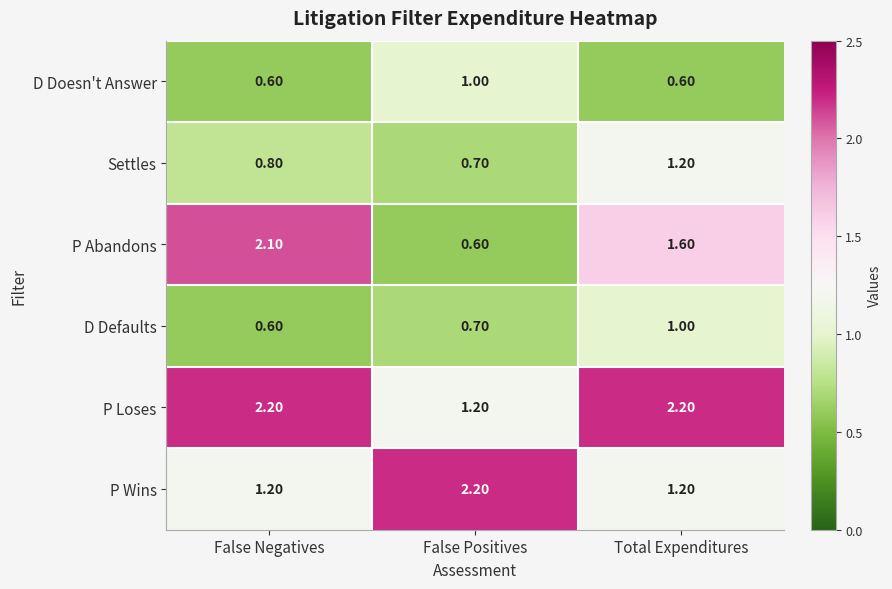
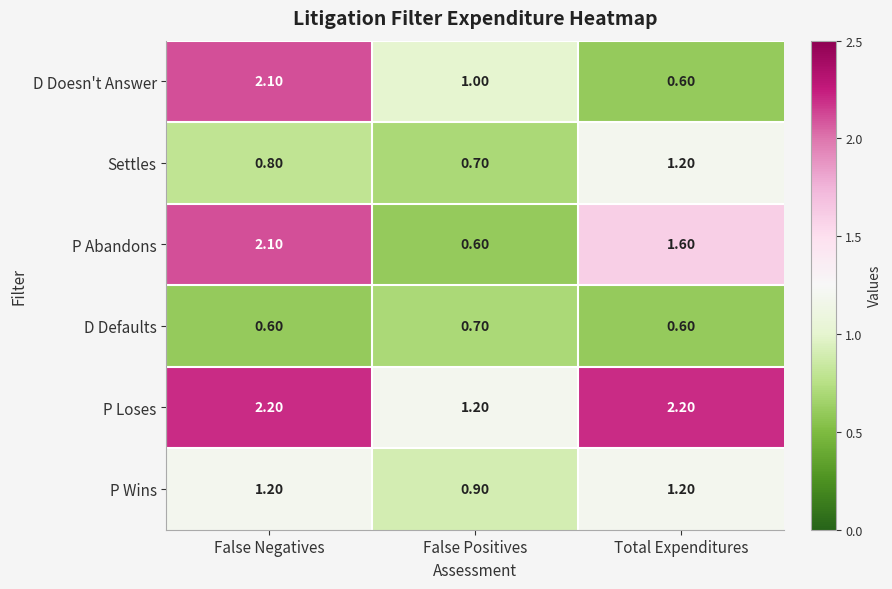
D Doesn't Answer, False Negatives: 0.60 -> 2.10
D Defaults, Total Expenditures: 1.00 -> 0.60
P Wins, False Positives: 2.20 -> 0.90
